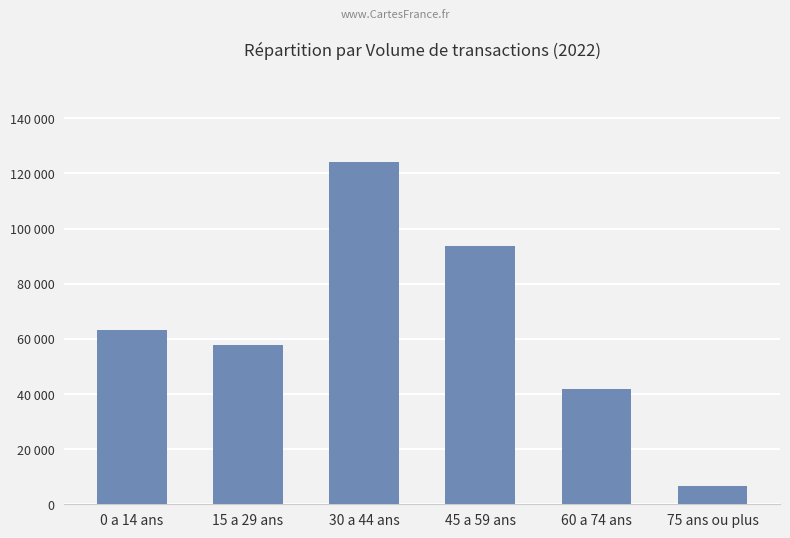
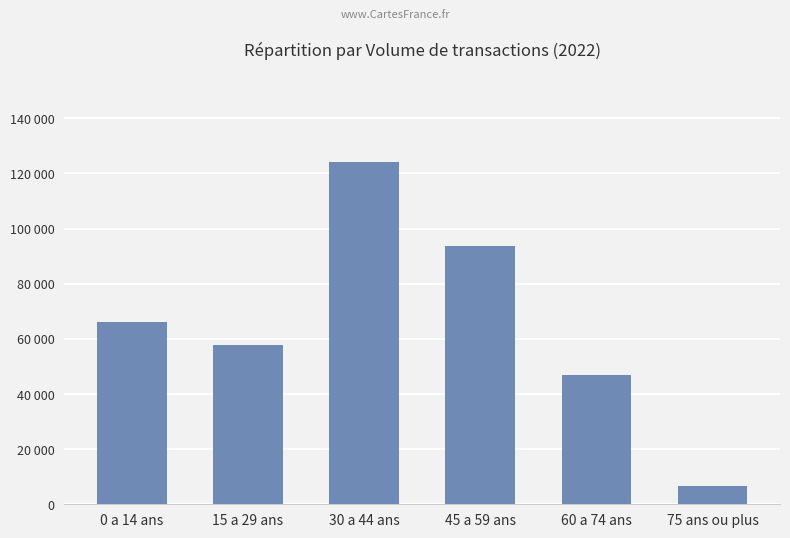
0 a 14 ans: 63000 -> 66000
60 a 74 ans: 42000 -> 47000
